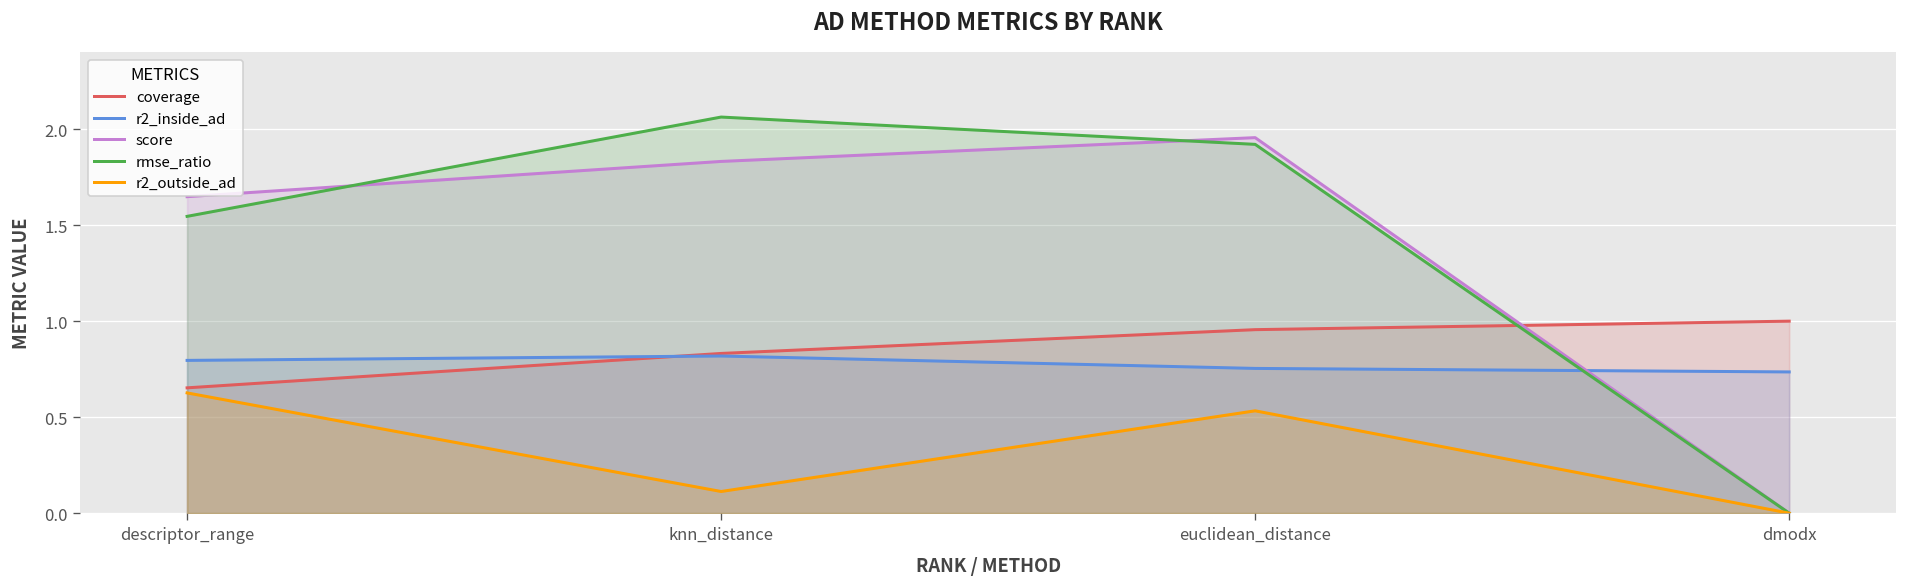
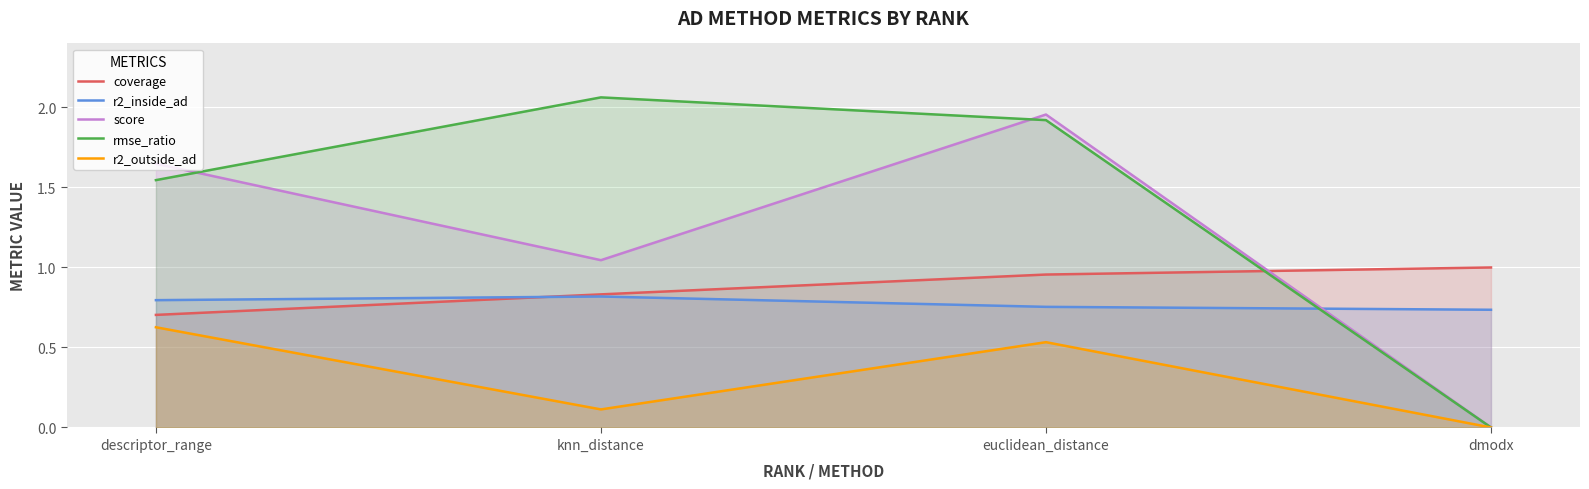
coverage, descriptor_range: 0.65 -> 0.70
score, knn_distance: 1.83 -> 1.05
